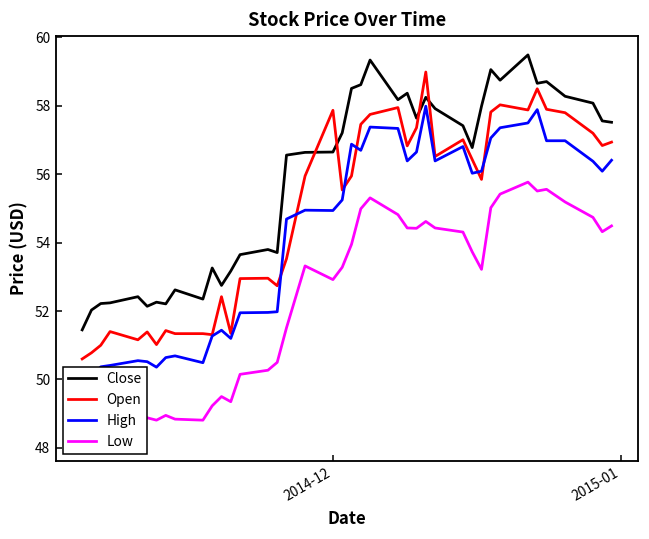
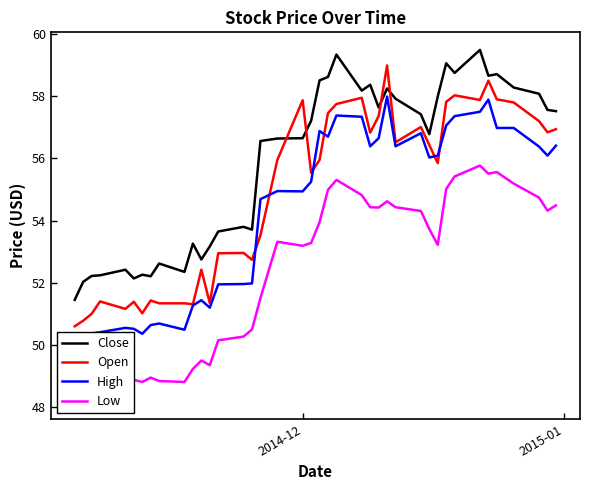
Low, 2014-12: 52.9 -> 53.2
